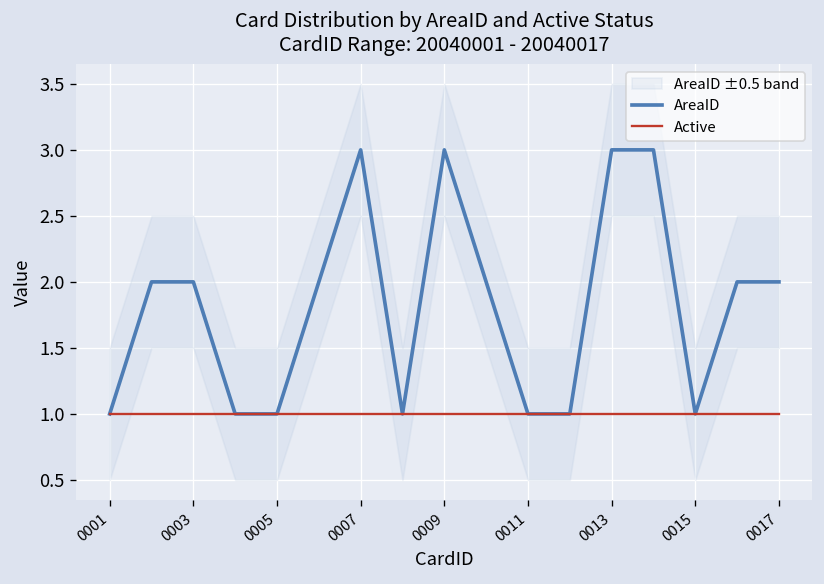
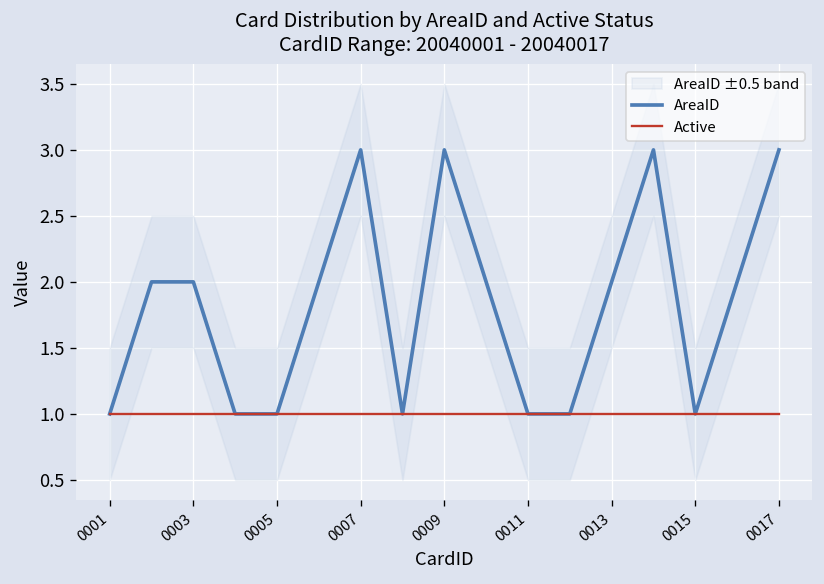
AreaID, 0013: 3 -> 2
AreaID, 0017: 2 -> 3
